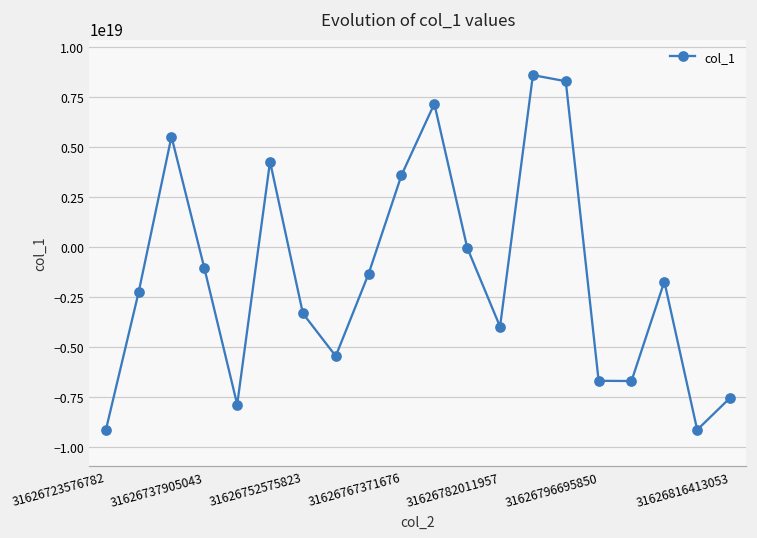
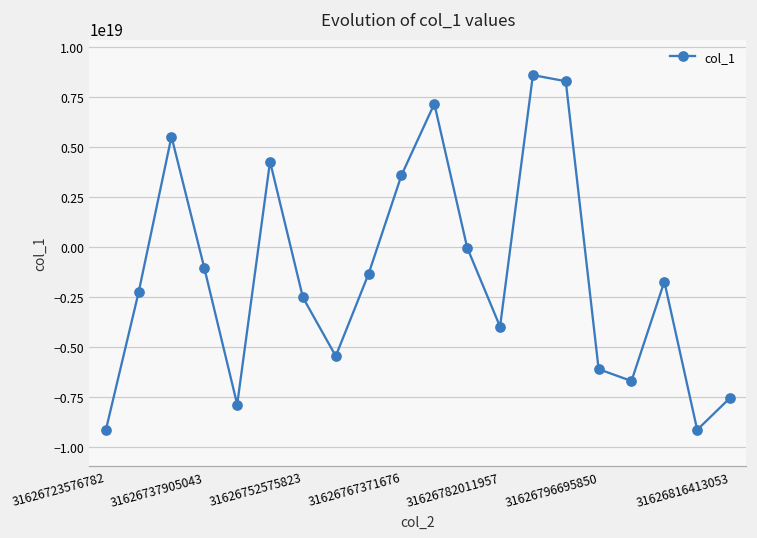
31626752575823: -3300000000000000000 -> -2500000000000000000
31626796695850: -6700000000000000000 -> -6100000000000000000
